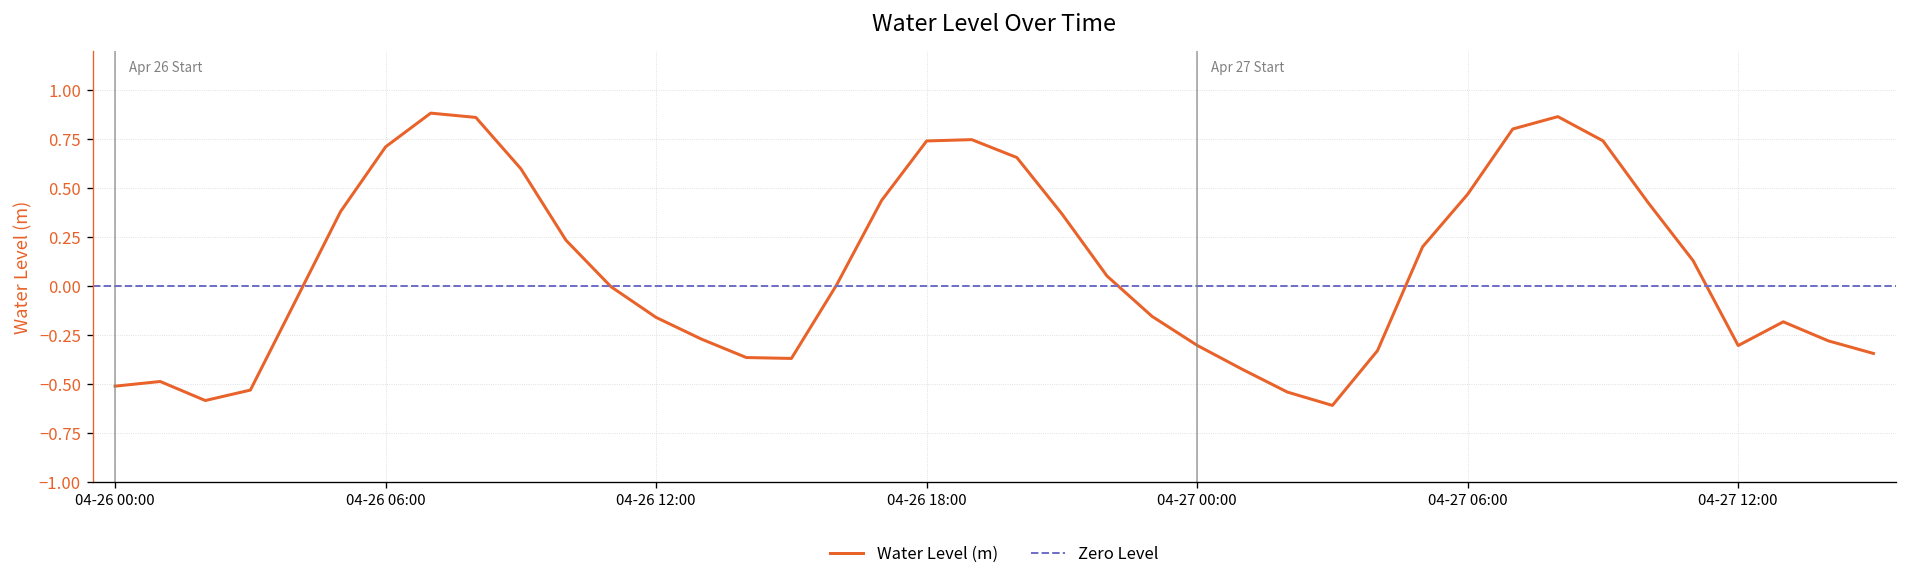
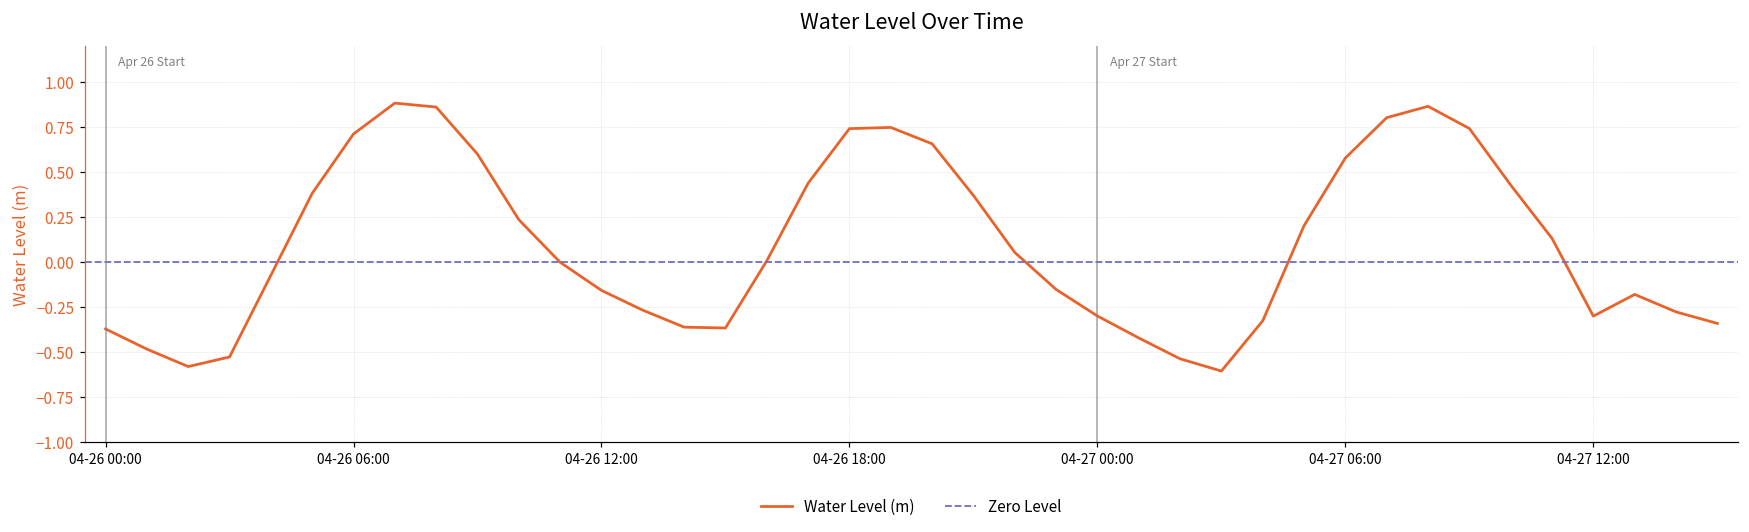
04-26 00:00: -0.51 -> -0.37
04-27 06:00: 0.47 -> 0.58
